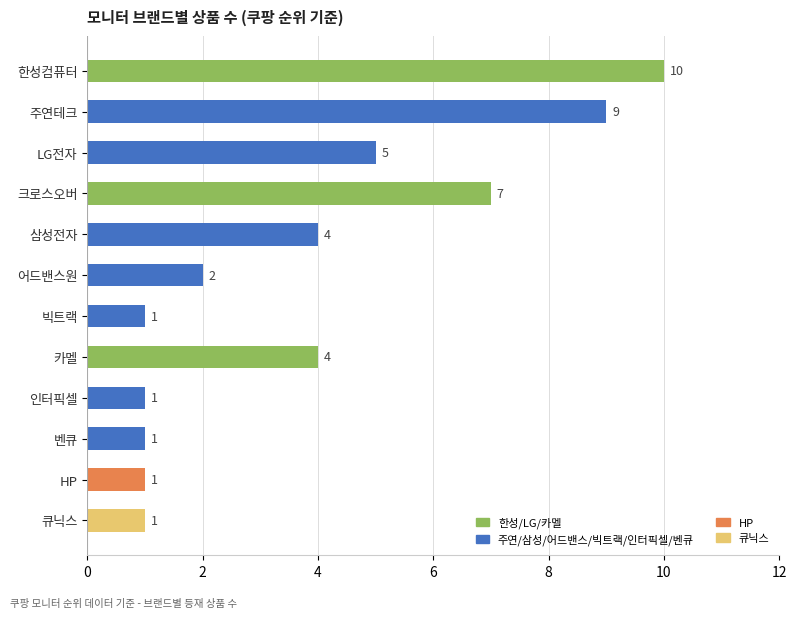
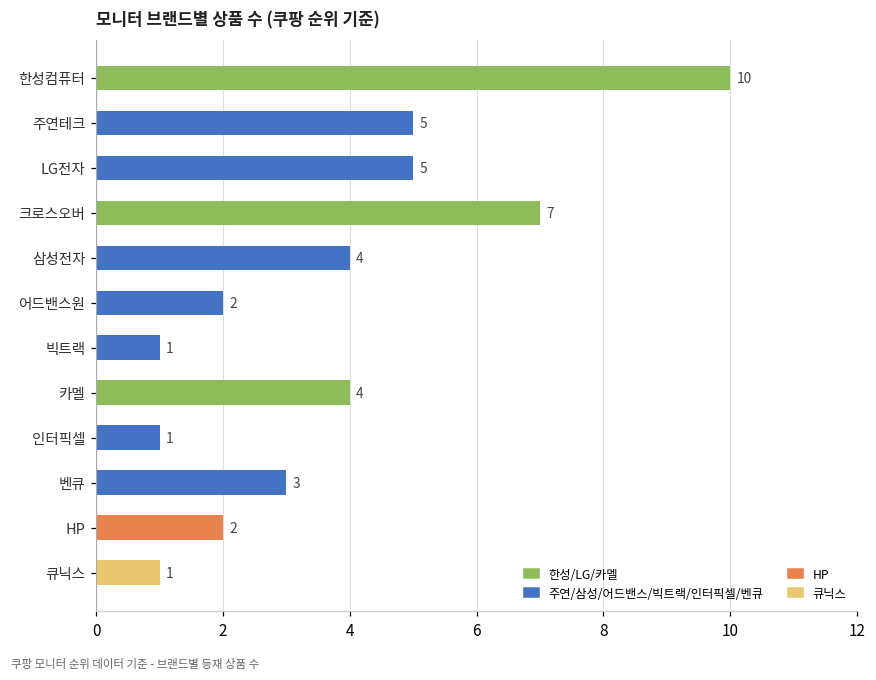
주연테크: 9 -> 5
벤큐: 1 -> 3
HP: 1 -> 2
